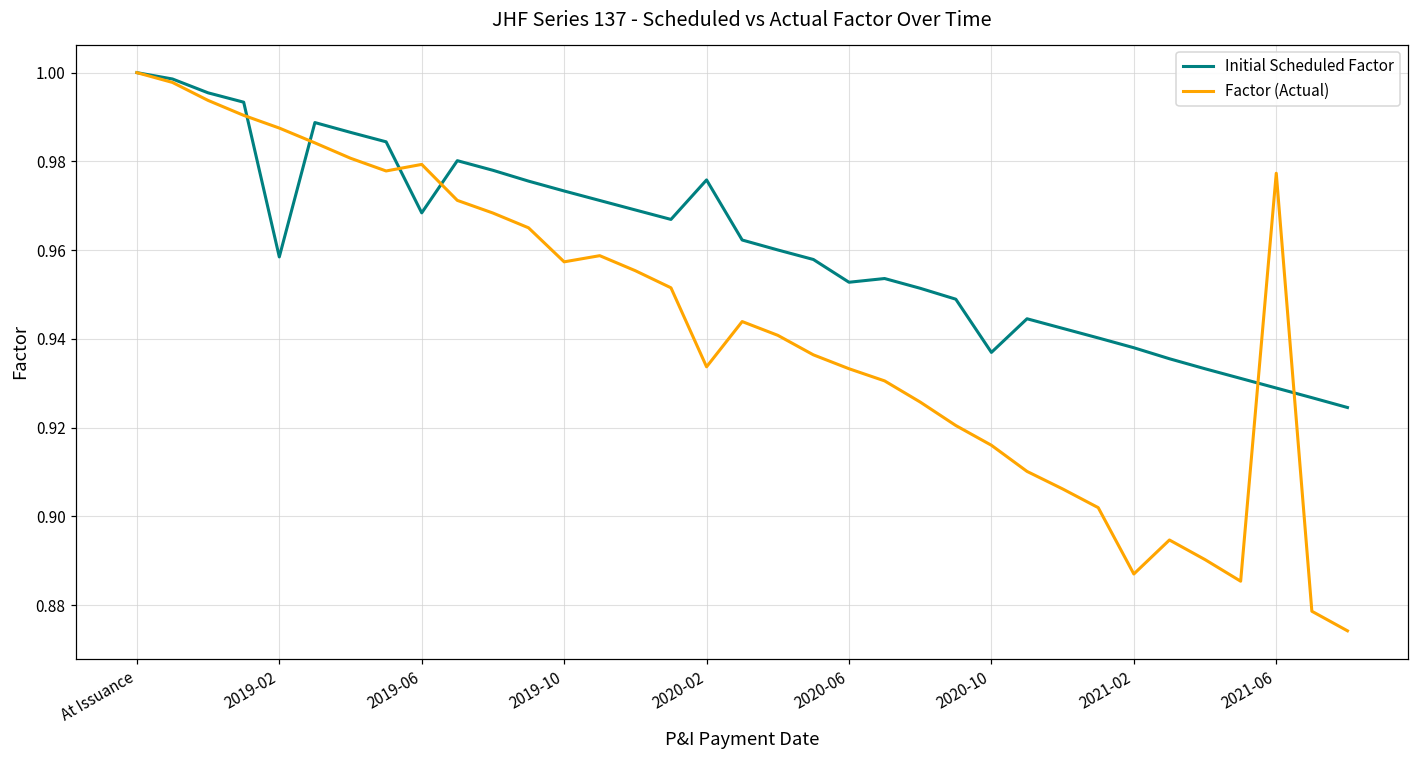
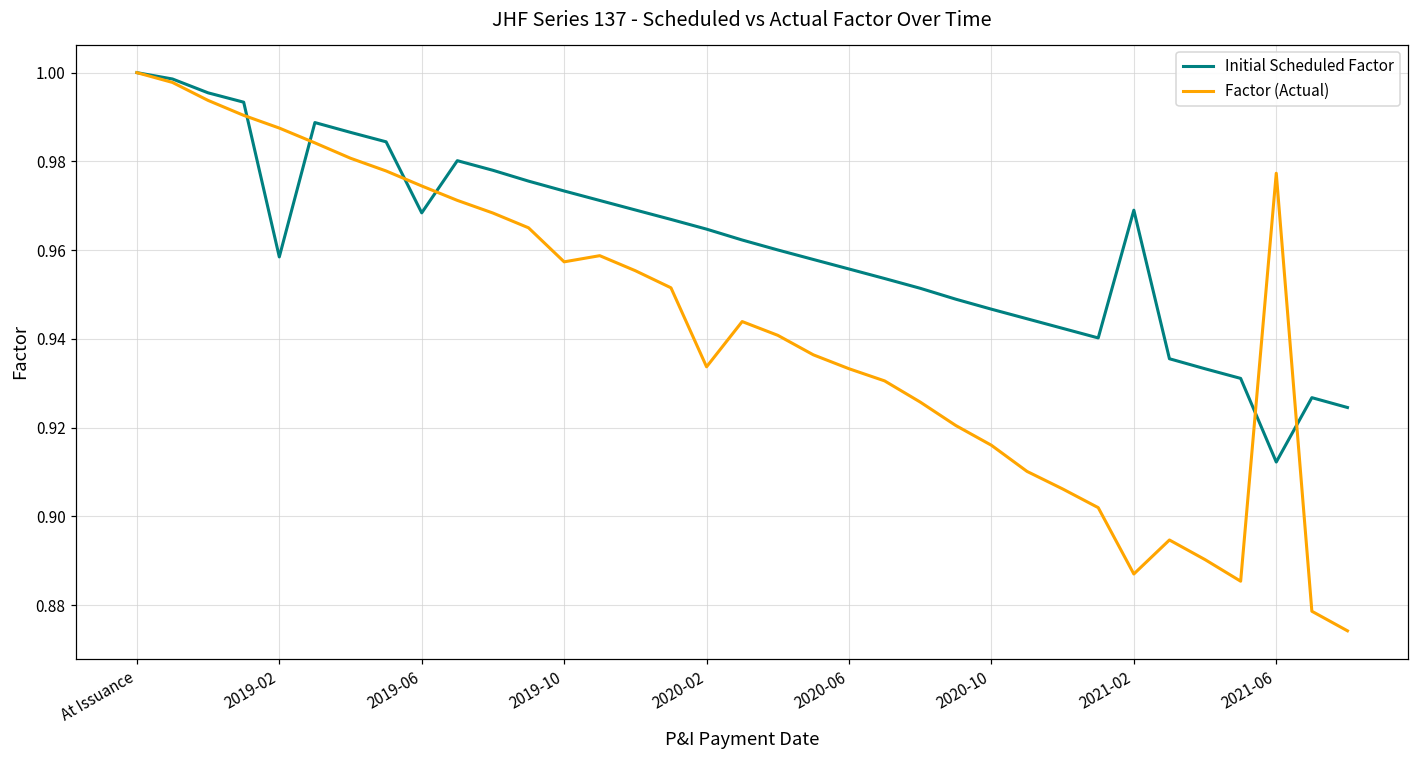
Factor (Actual), 2019-06: 0.979 -> 0.974
Initial Scheduled Factor, 2020-02: 0.976 -> 0.965
Initial Scheduled Factor, 2020-06: 0.953 -> 0.956
Initial Scheduled Factor, 2020-10: 0.937 -> 0.947
Initial Scheduled Factor, 2021-02: 0.938 -> 0.969
Initial Scheduled Factor, 2021-06: 0.929 -> 0.912
